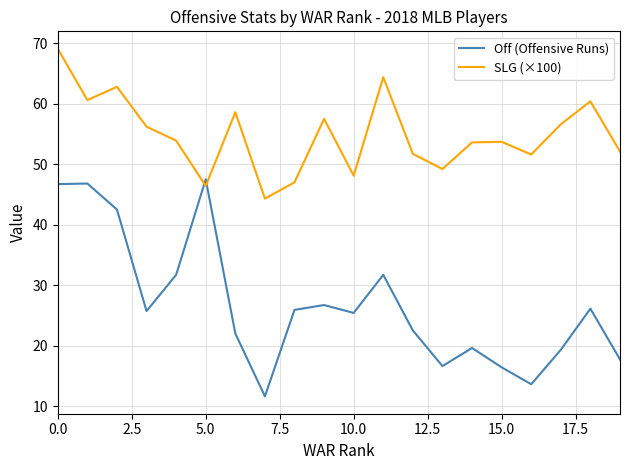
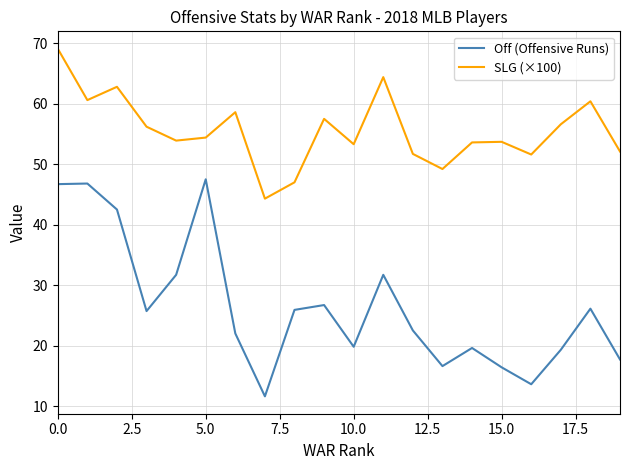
SLG (×100), 5.0: 46 -> 54
Off (Offensive Runs), 10.0: 25 -> 20
SLG (×100), 10.0: 48 -> 53
